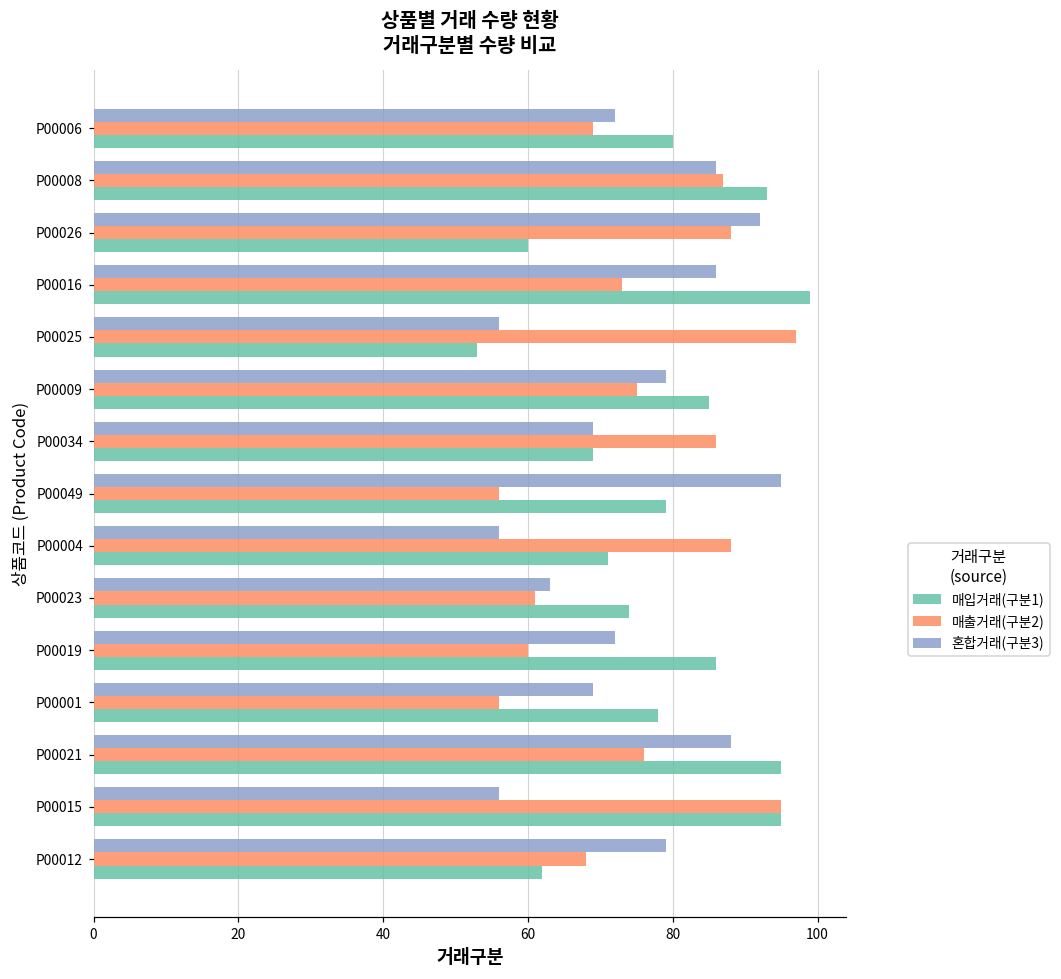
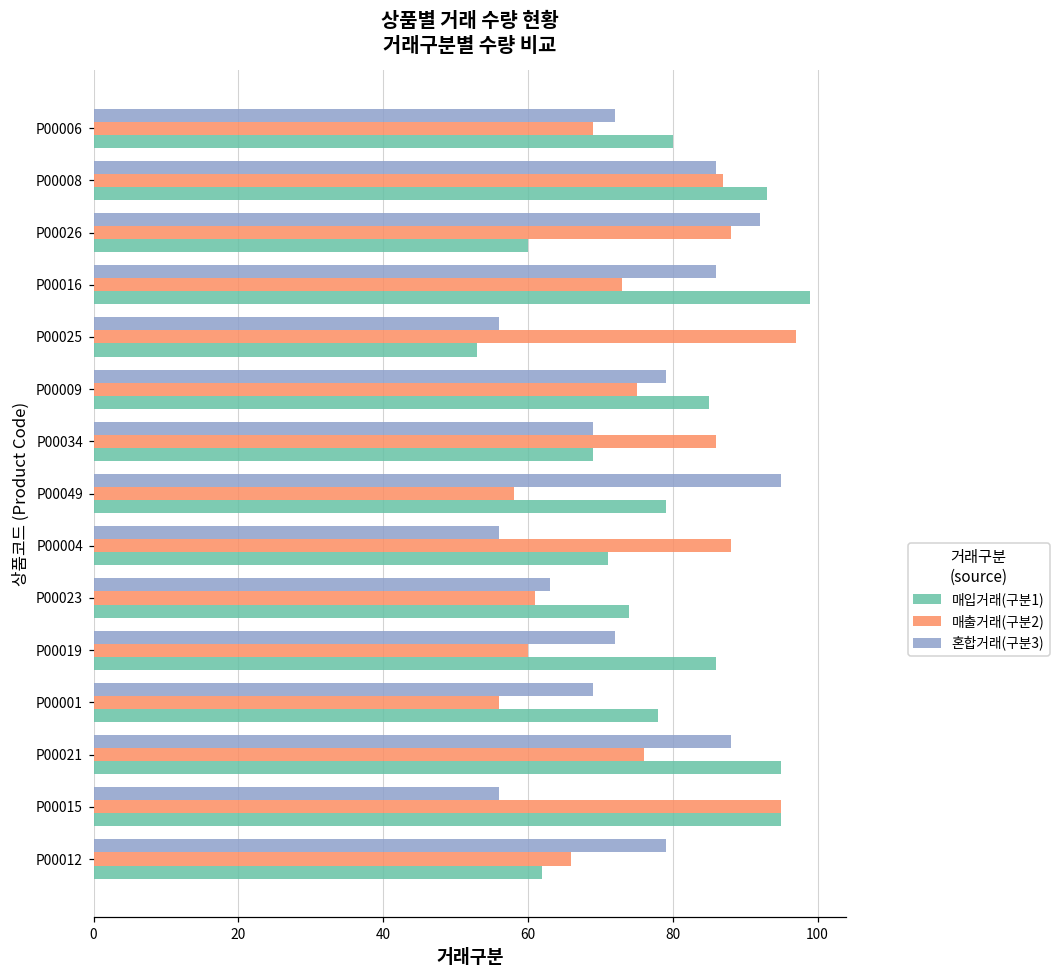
매출거래(구분2), P00049: 56 -> 58
매출거래(구분2), P00012: 68 -> 66
